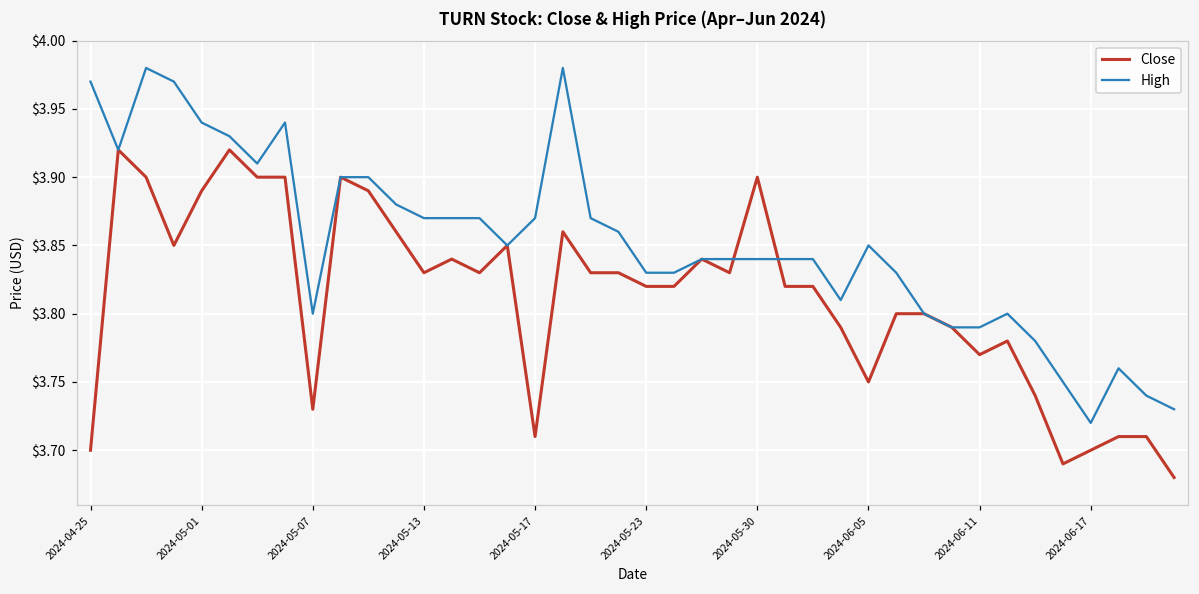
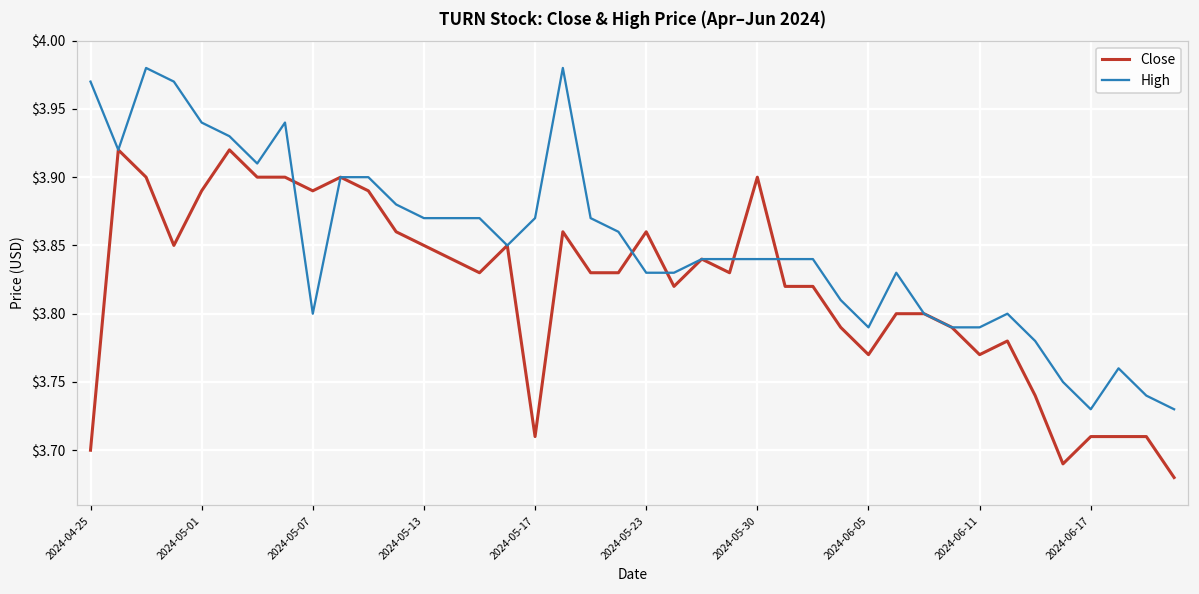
Close, 2024-05-07: $3.73 -> $3.89
Close, 2024-05-13: $3.83 -> $3.85
Close, 2024-05-23: $3.82 -> $3.86
Close, 2024-06-05: $3.75 -> $3.77
High, 2024-06-05: $3.85 -> $3.79
Close, 2024-06-17: $3.70 -> $3.71
High, 2024-06-17: $3.72 -> $3.73
